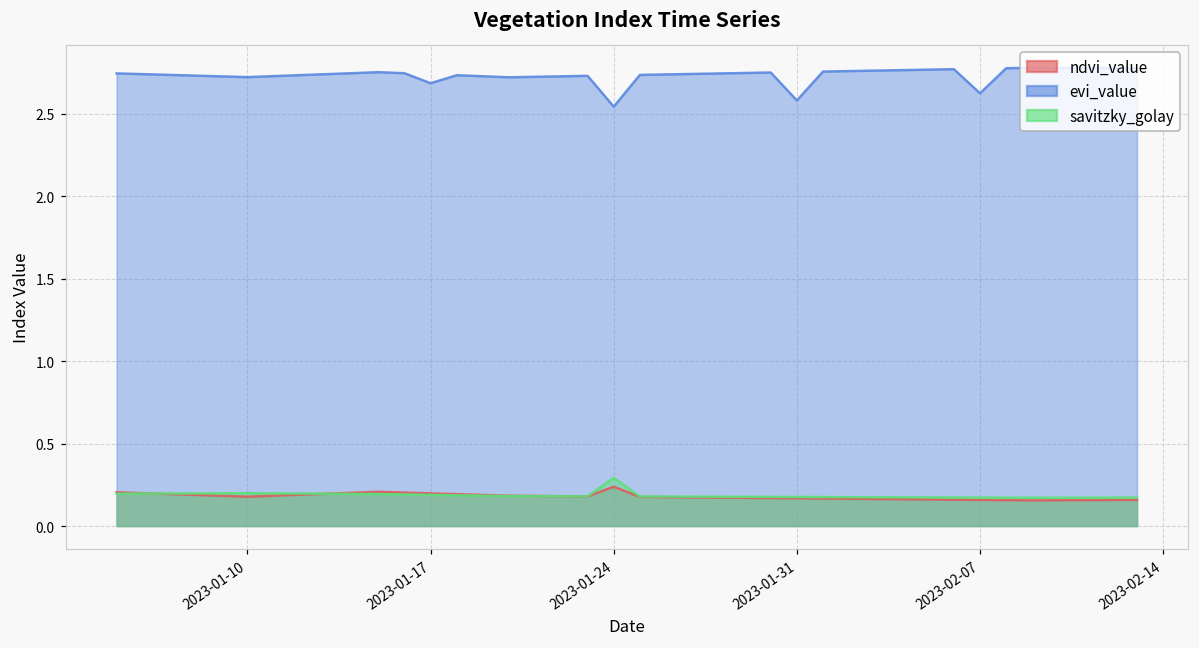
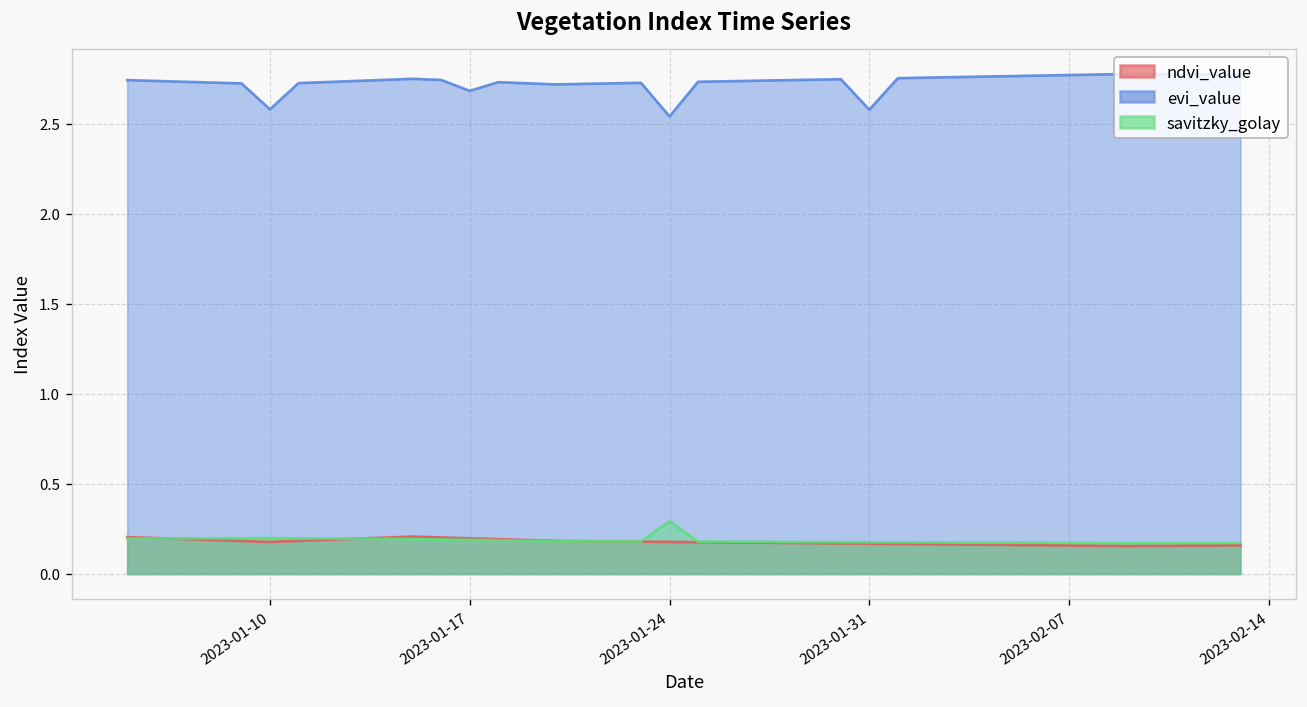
evi_value, 2023-01-10: 2.72 -> 2.58
ndvi_value, 2023-01-24: 0.24 -> 0.18
evi_value, 2023-02-07: 2.62 -> 2.77
